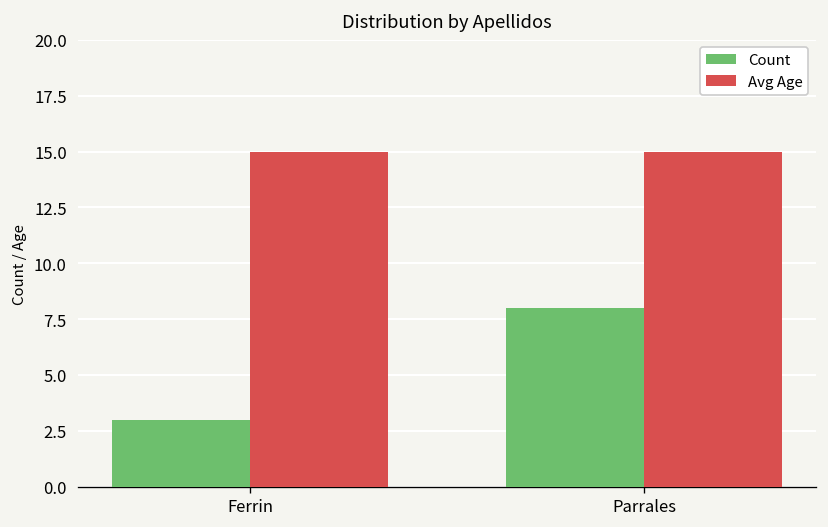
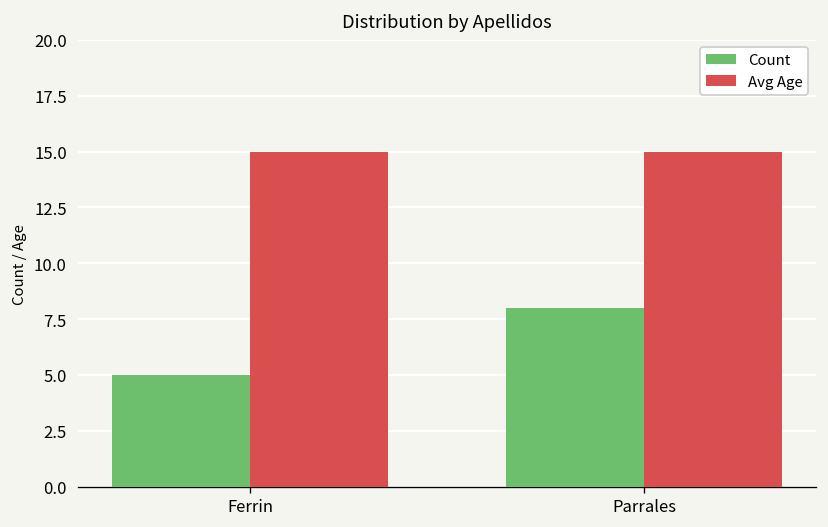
Count, Ferrin: 3 -> 5
